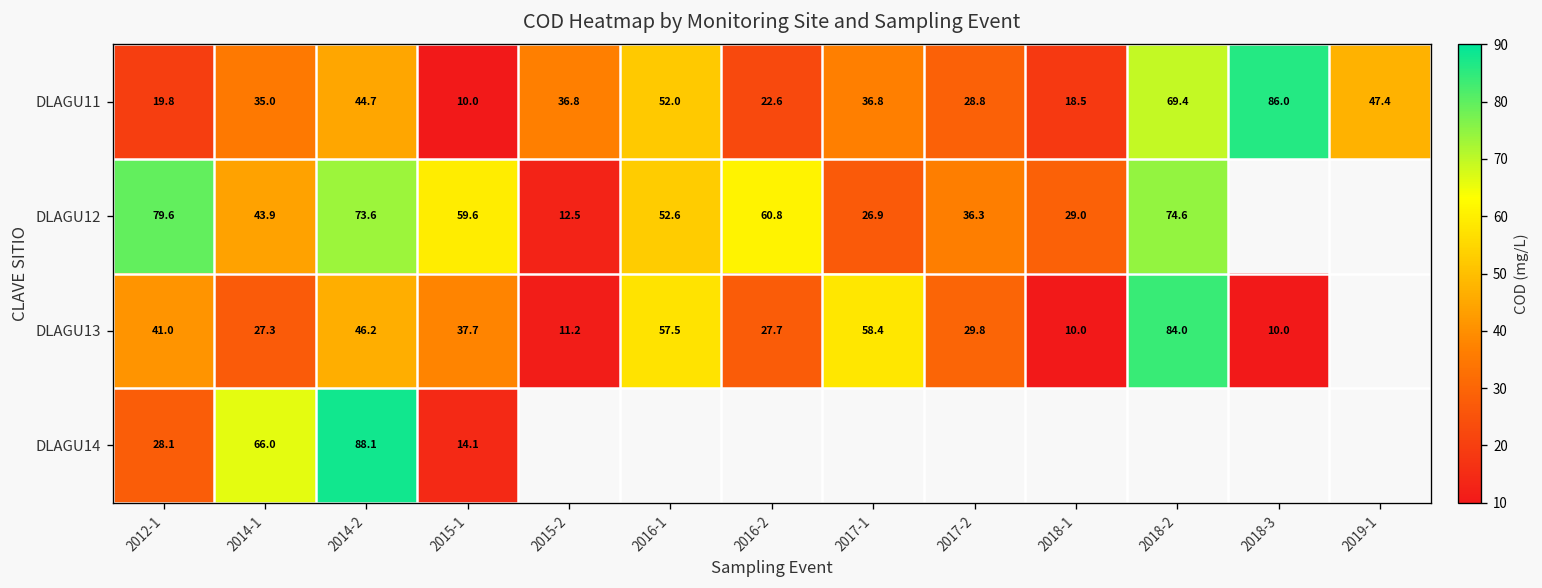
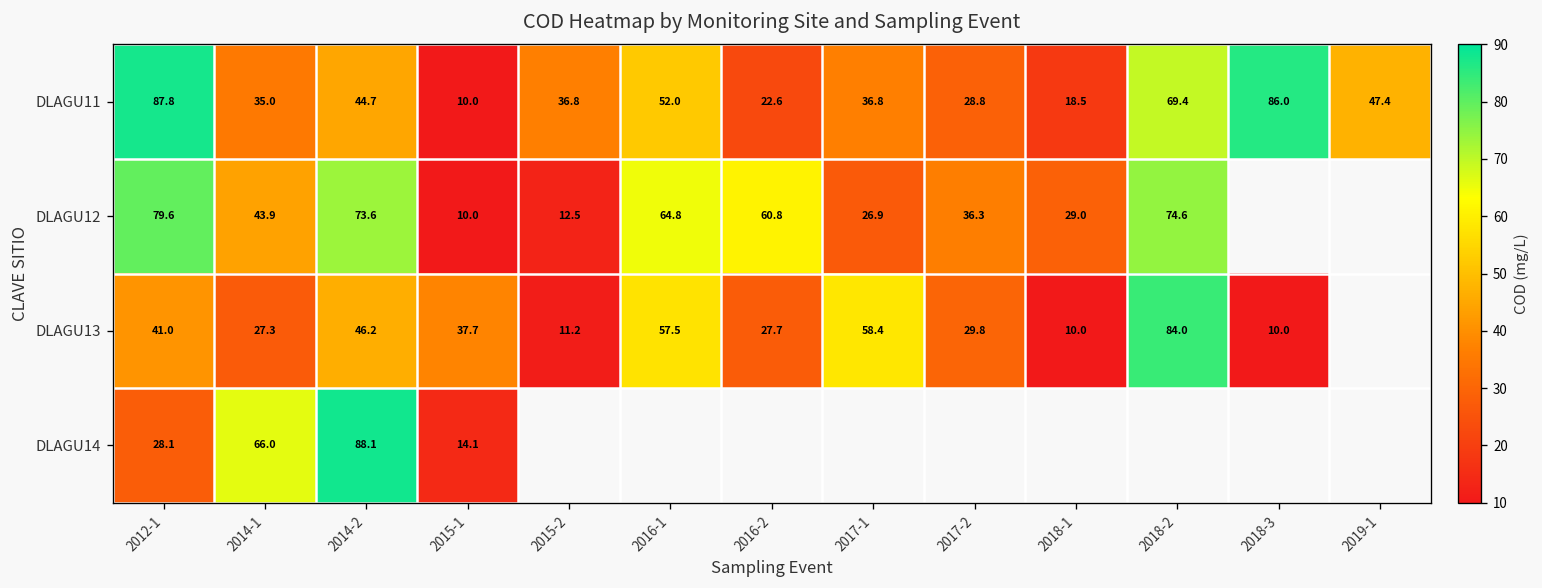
DLAGU11, 2012-1: 19.8 -> 87.8
DLAGU12, 2015-1: 59.6 -> 10.0
DLAGU12, 2016-1: 52.6 -> 64.8
